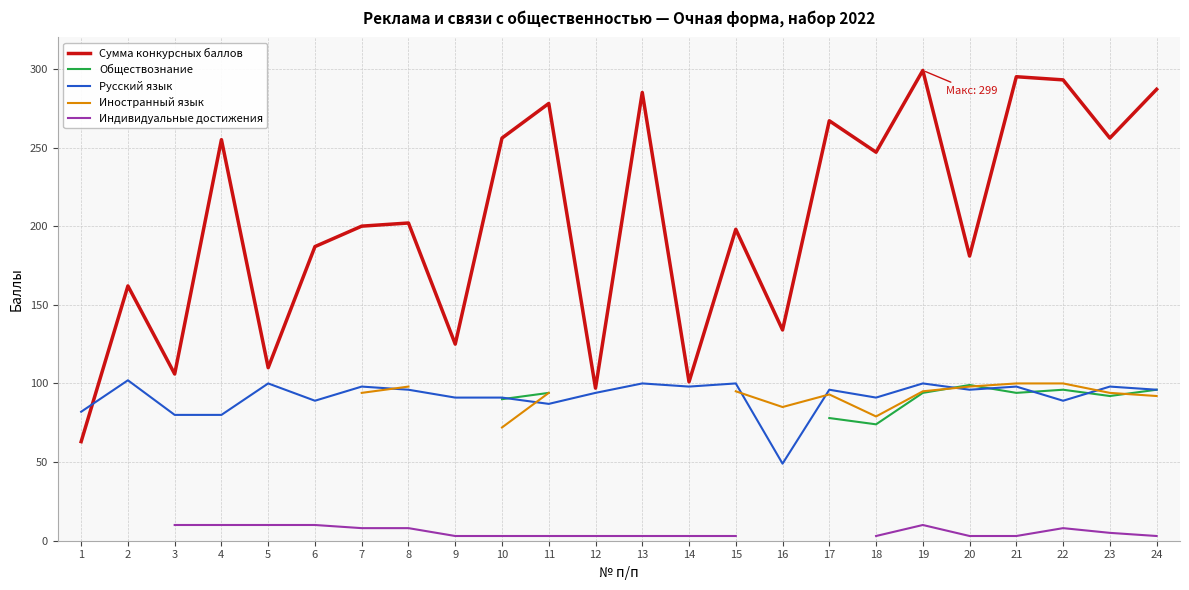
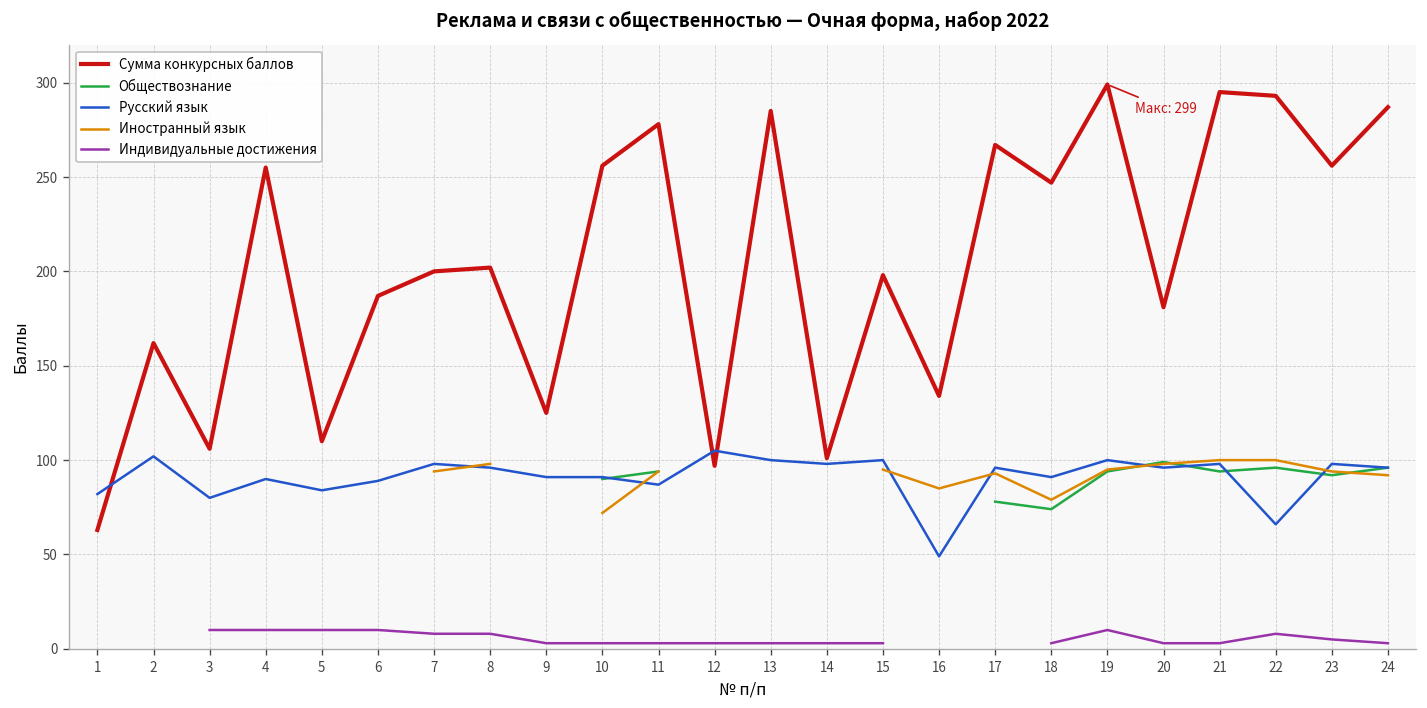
Русский язык, 4: 80 -> 90
Русский язык, 5: 100 -> 84
Русский язык, 12: 94 -> 105
Русский язык, 22: 89 -> 66
